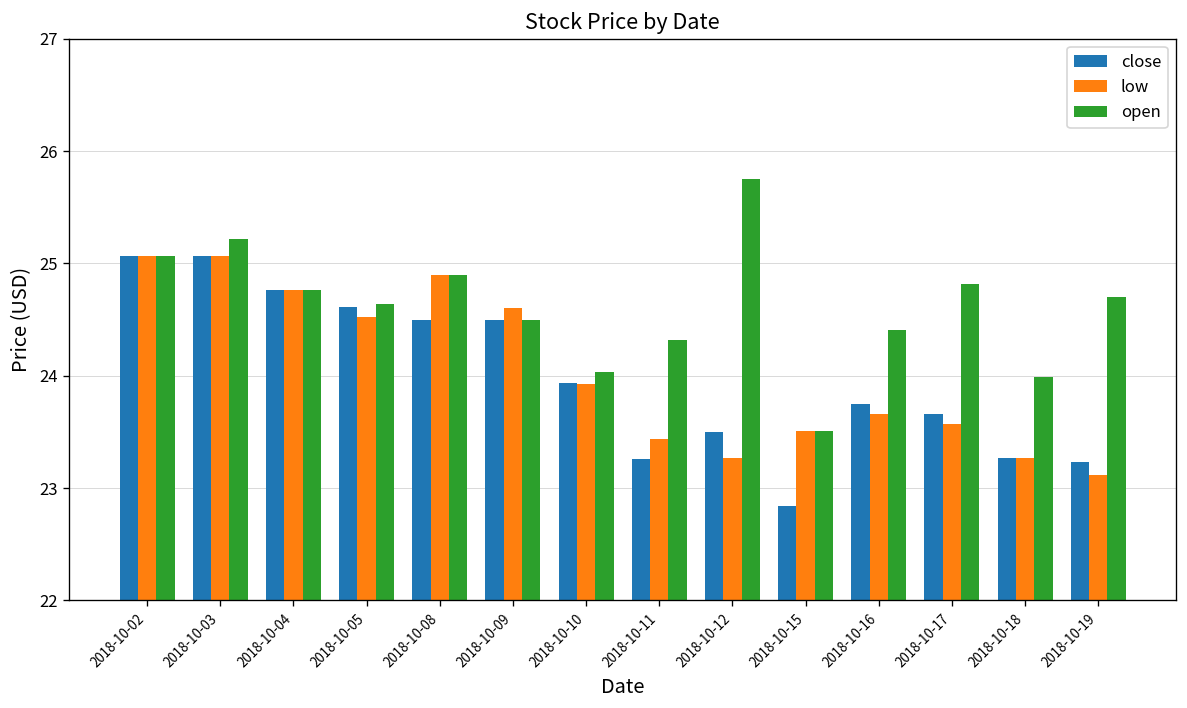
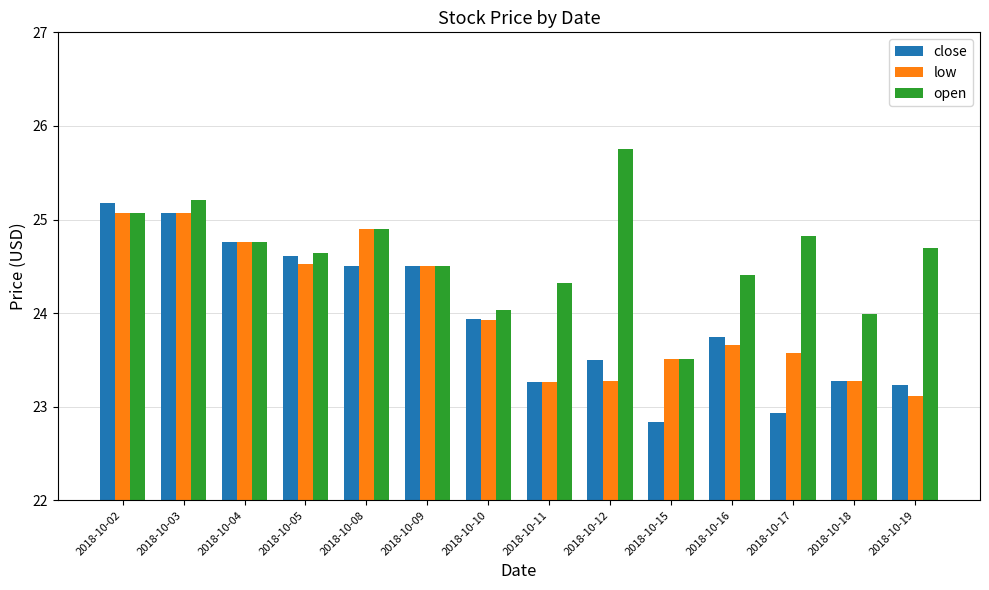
close, 2018-10-02: 25.1 -> 25.2
low, 2018-10-09: 24.6 -> 24.5
low, 2018-10-11: 23.4 -> 23.3
close, 2018-10-17: 23.7 -> 22.9
